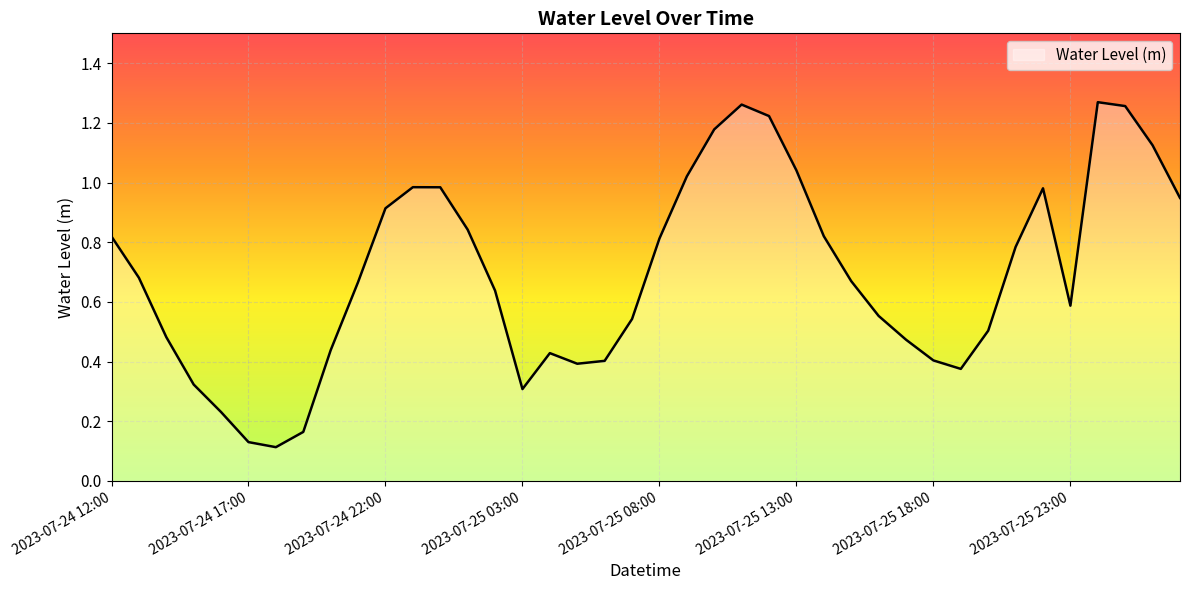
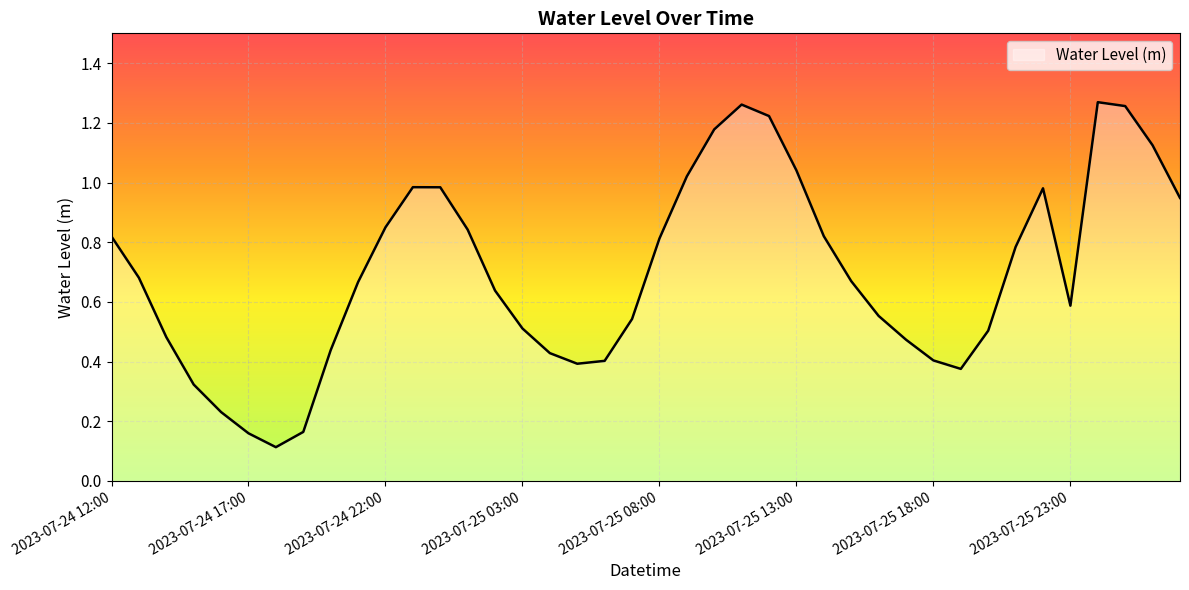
2023-07-24 17:00: 0.13 -> 0.16
2023-07-24 22:00: 0.91 -> 0.85
2023-07-25 03:00: 0.31 -> 0.51
